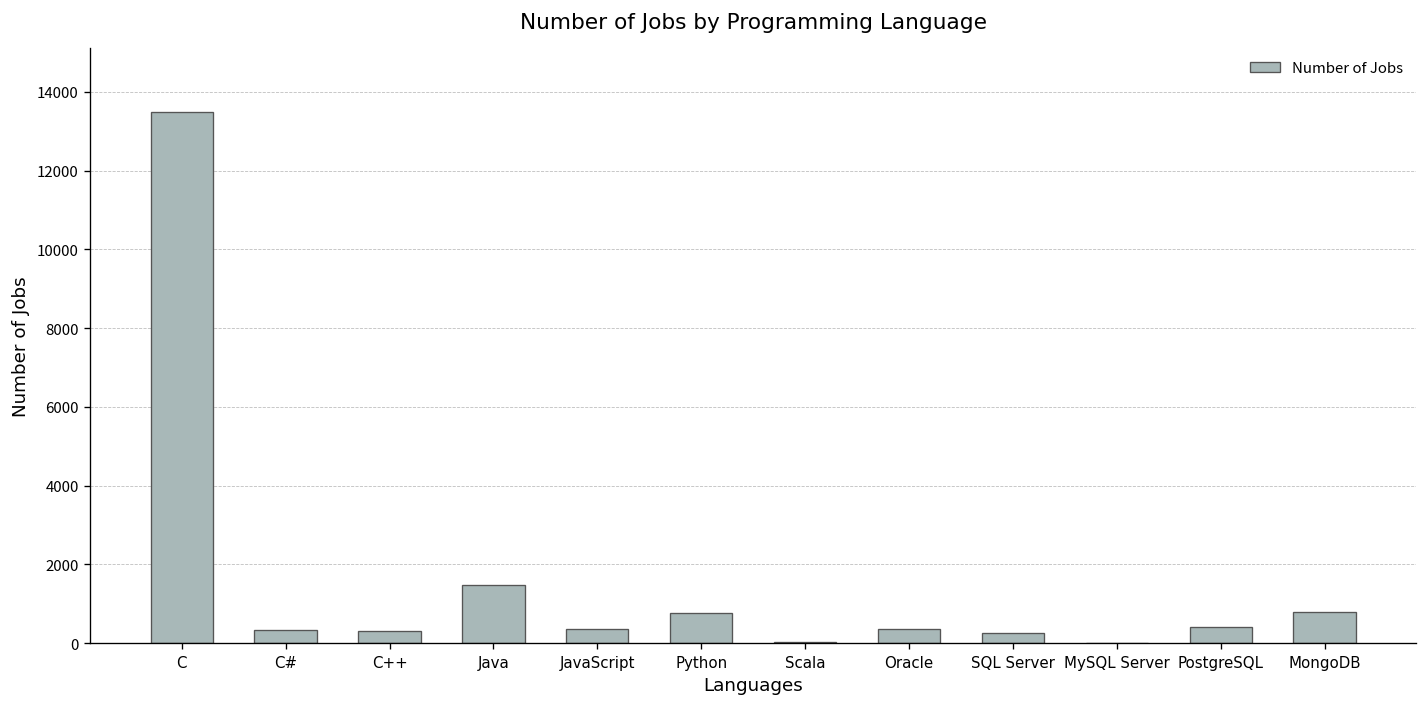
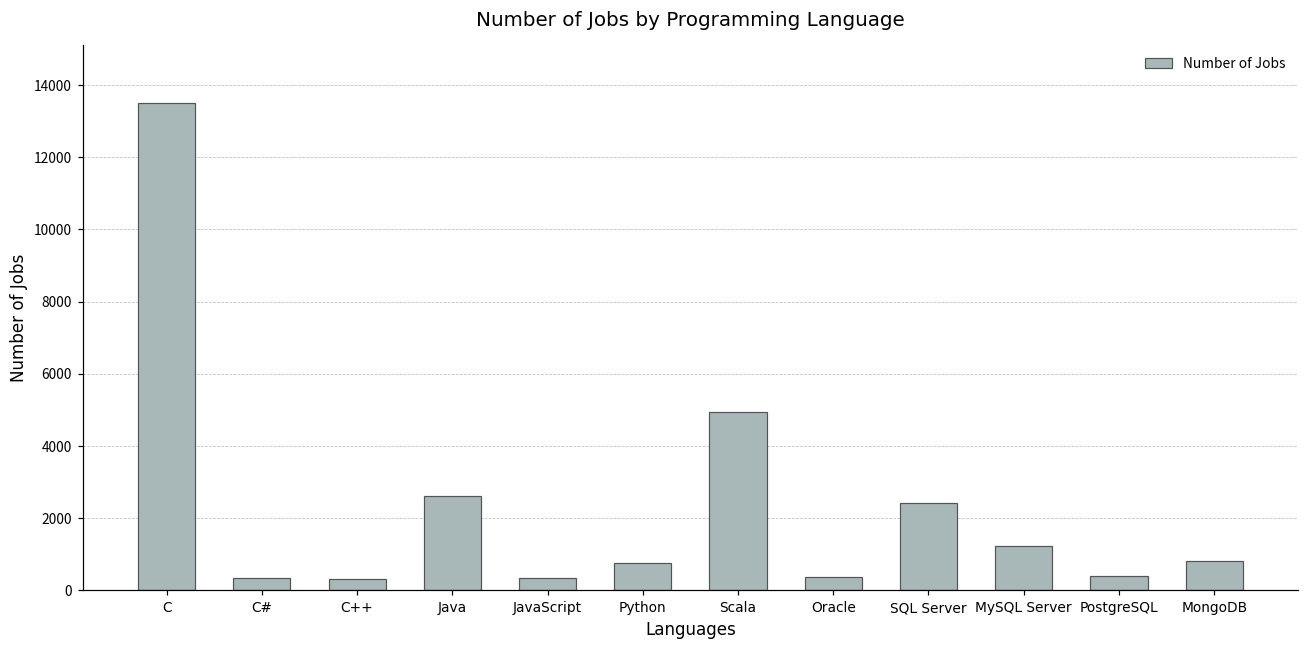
Java: 1500 -> 2600
Scala: 0 -> 5000
SQL Server: 300 -> 2400
MySQL Server: 0 -> 1200
